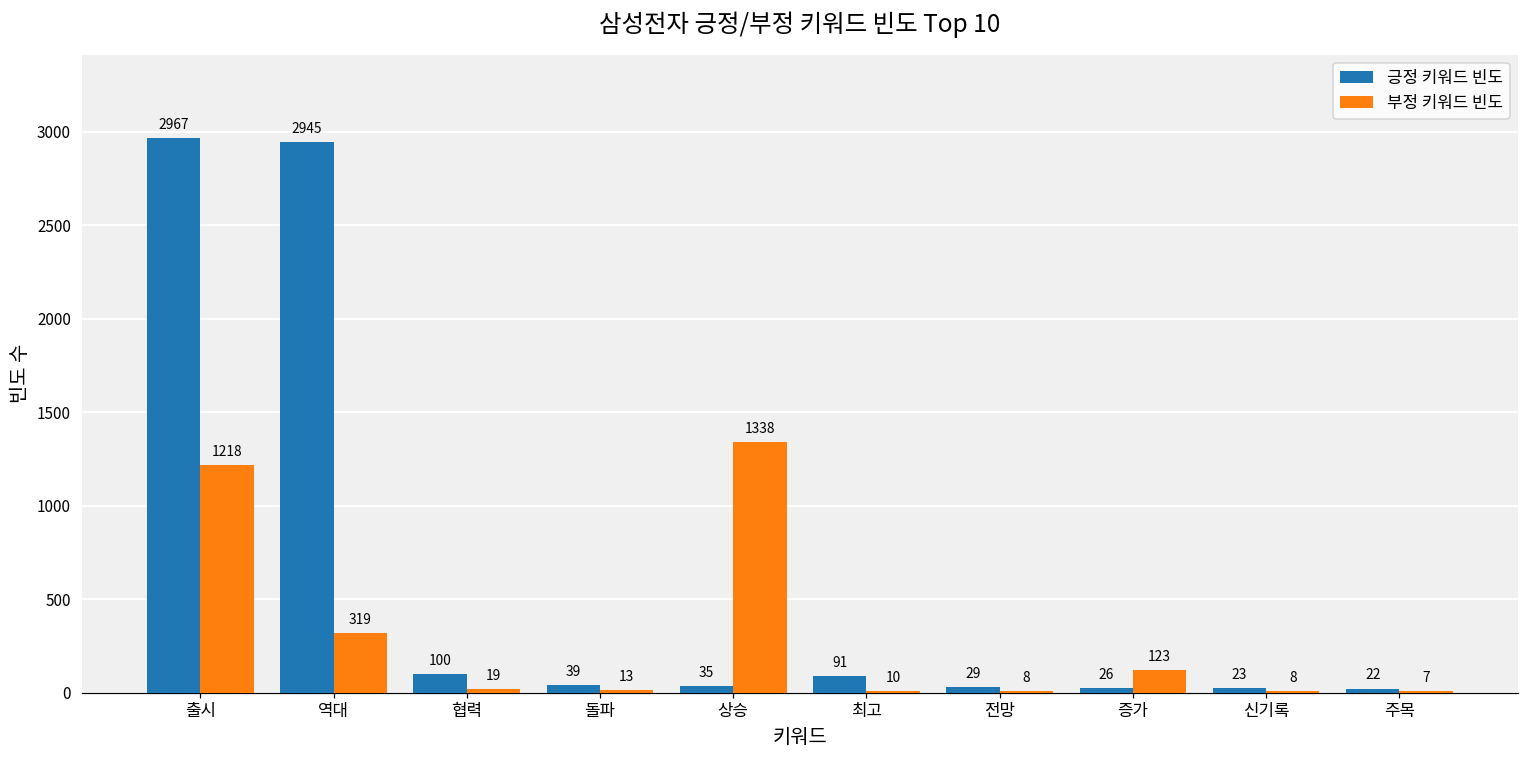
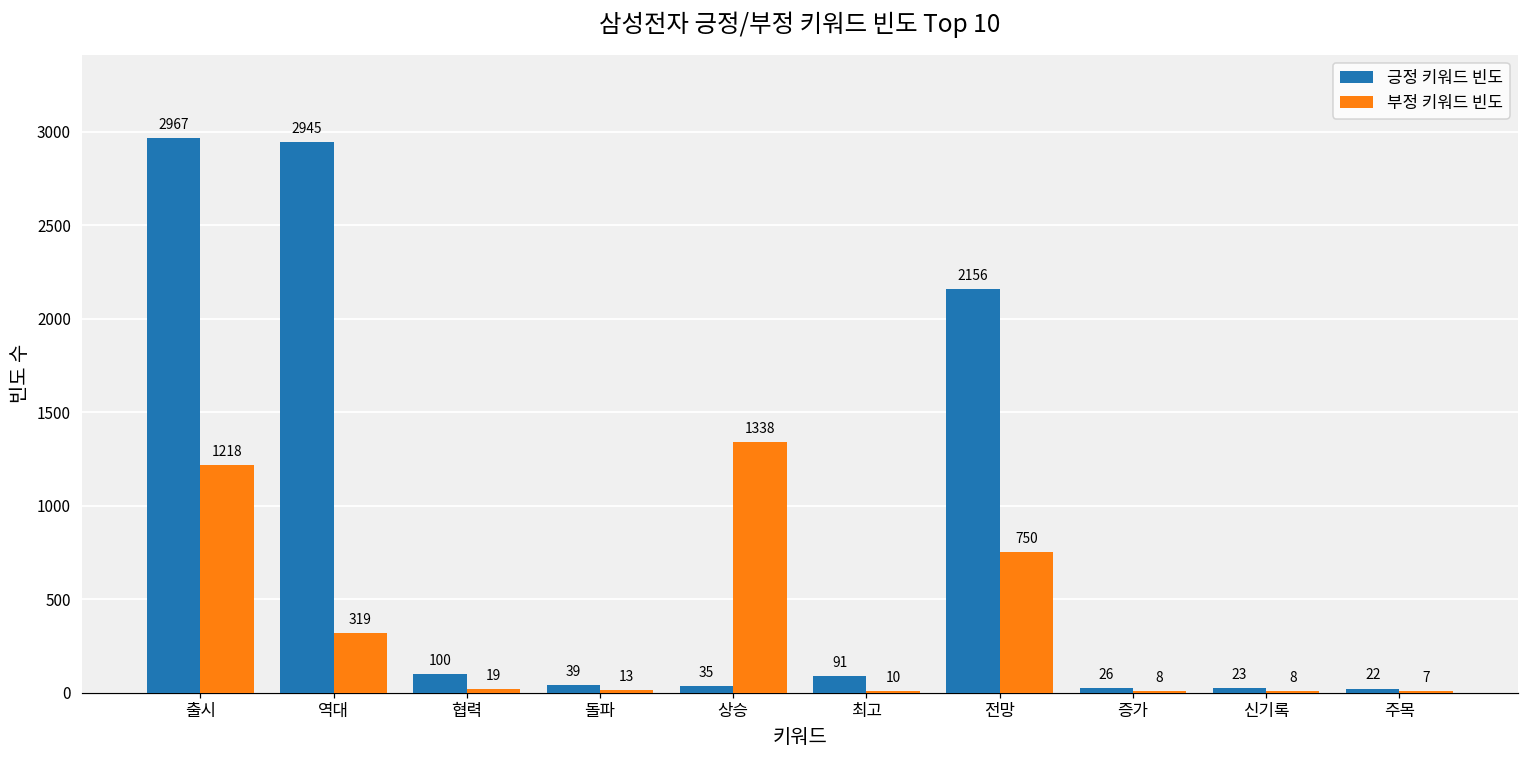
긍정 키워드 빈도, 전망: 29 -> 2156
부정 키워드 빈도, 전망: 8 -> 750
부정 키워드 빈도, 증가: 123 -> 8
